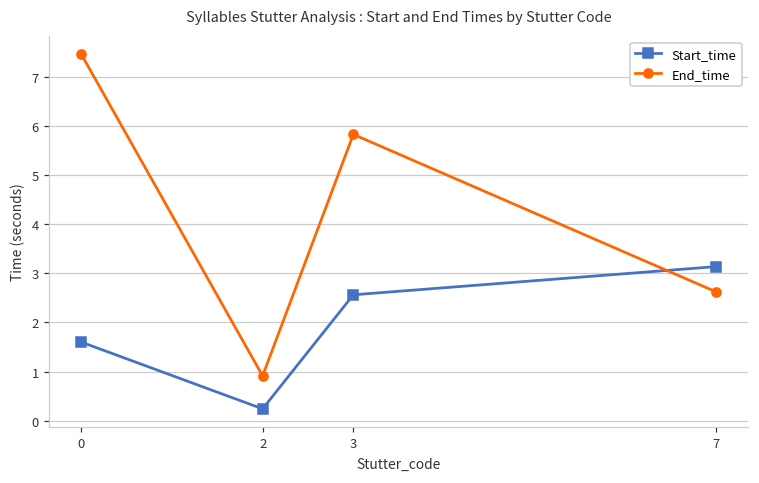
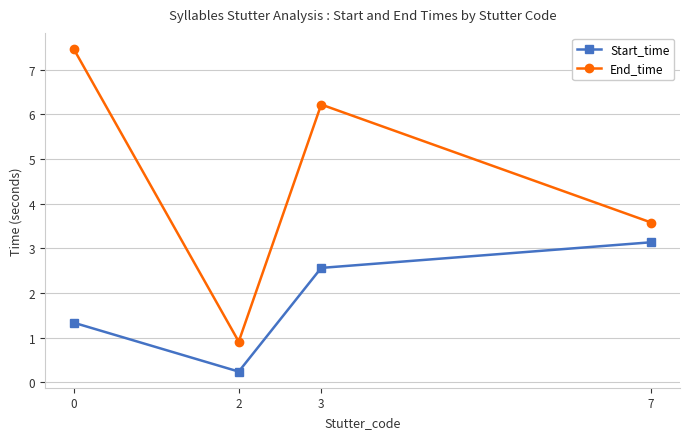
Start_time, 0: 1.6 -> 1.3
End_time, 3: 5.8 -> 6.2
End_time, 7: 2.6 -> 3.6
